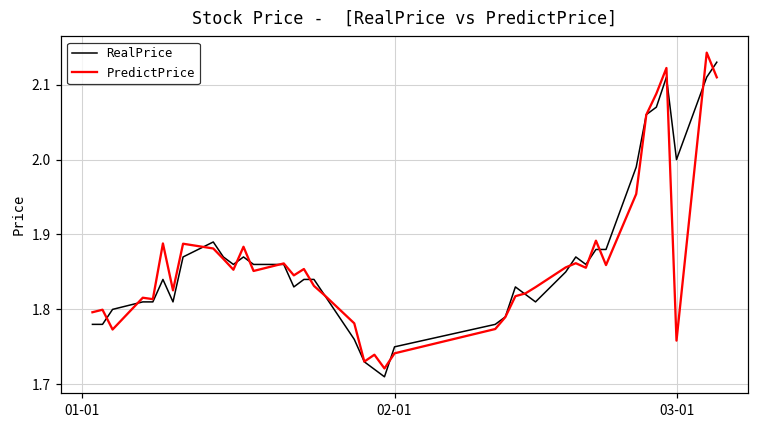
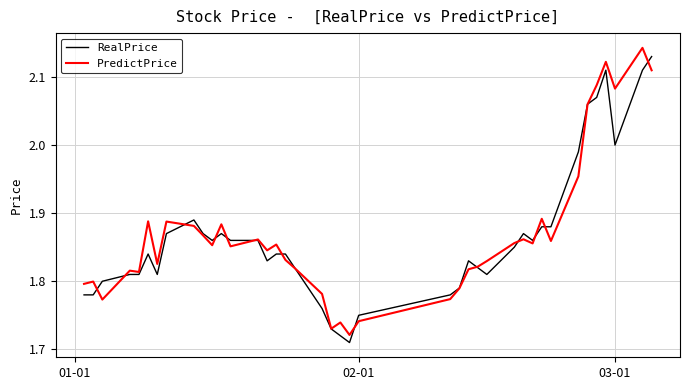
PredictPrice, 03-01: 1.76 -> 2.08
